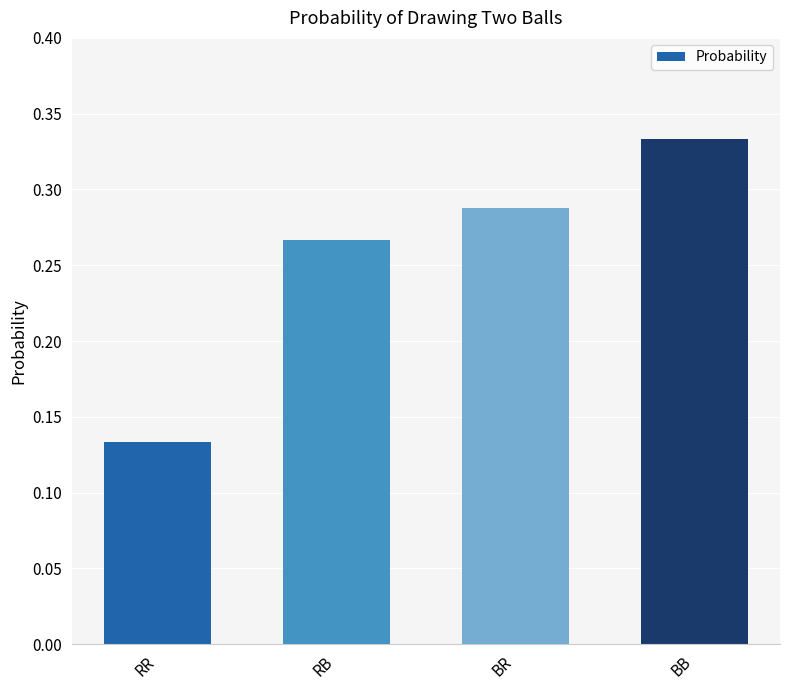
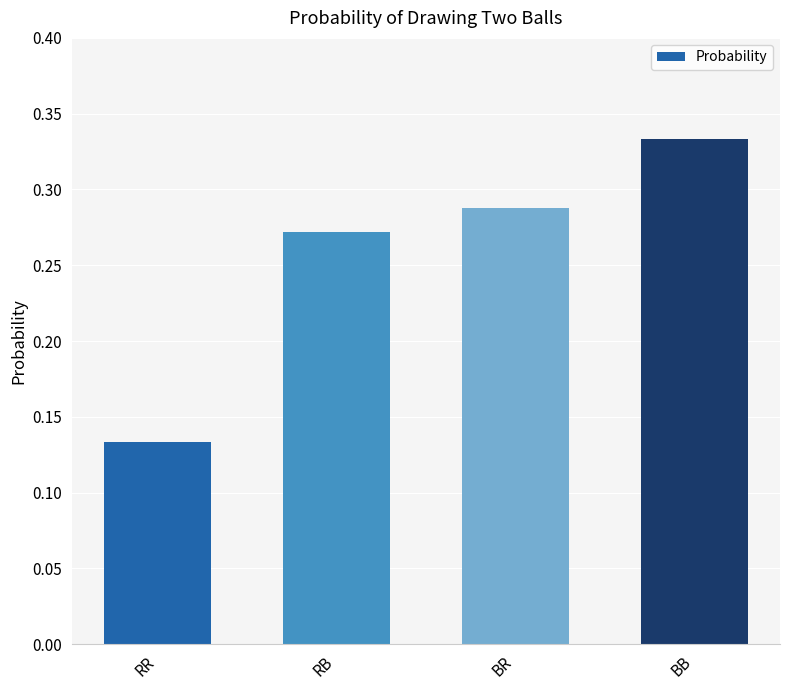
RB: 0.267 -> 0.272
